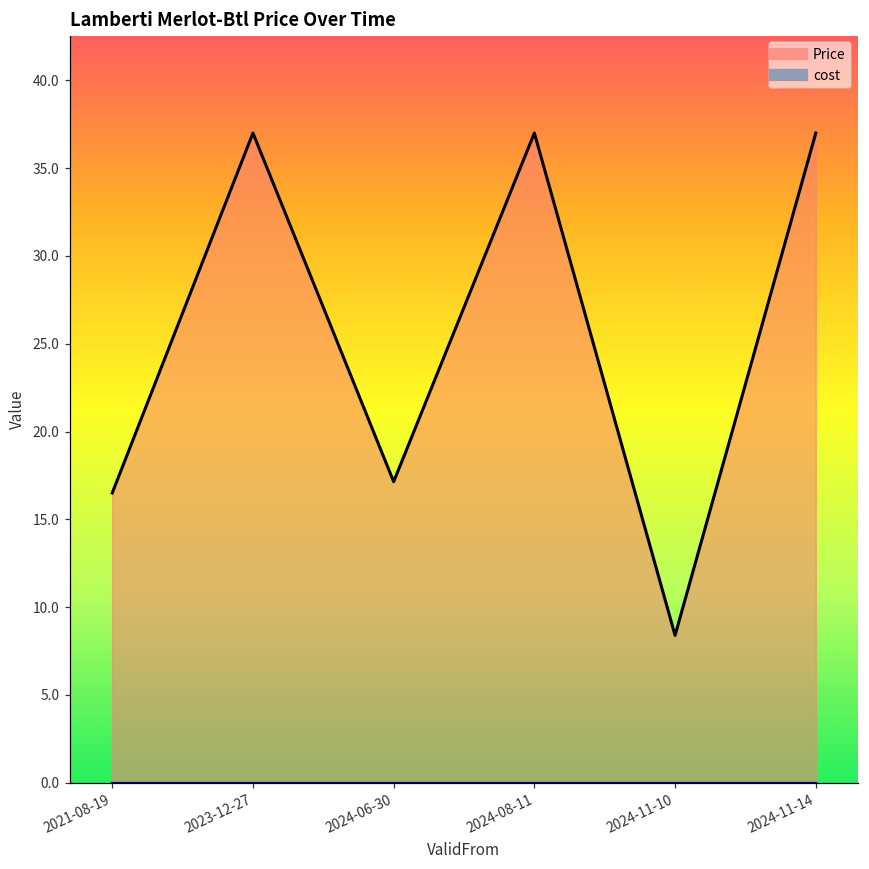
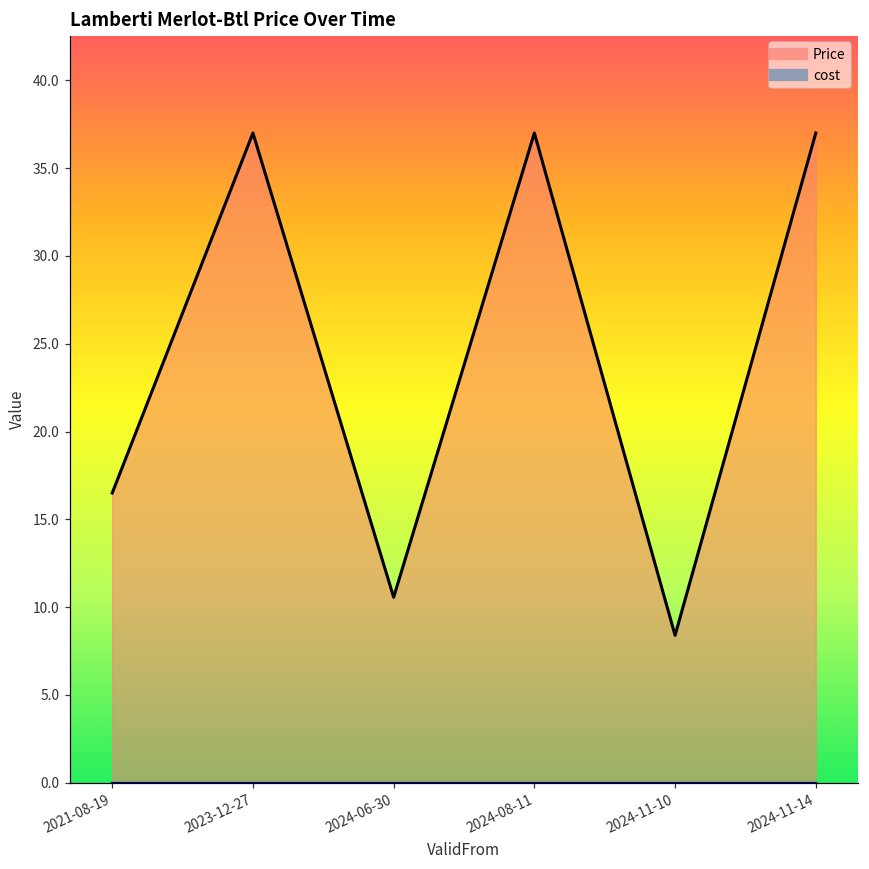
Price, 2024-06-30: 17.1 -> 10.6
